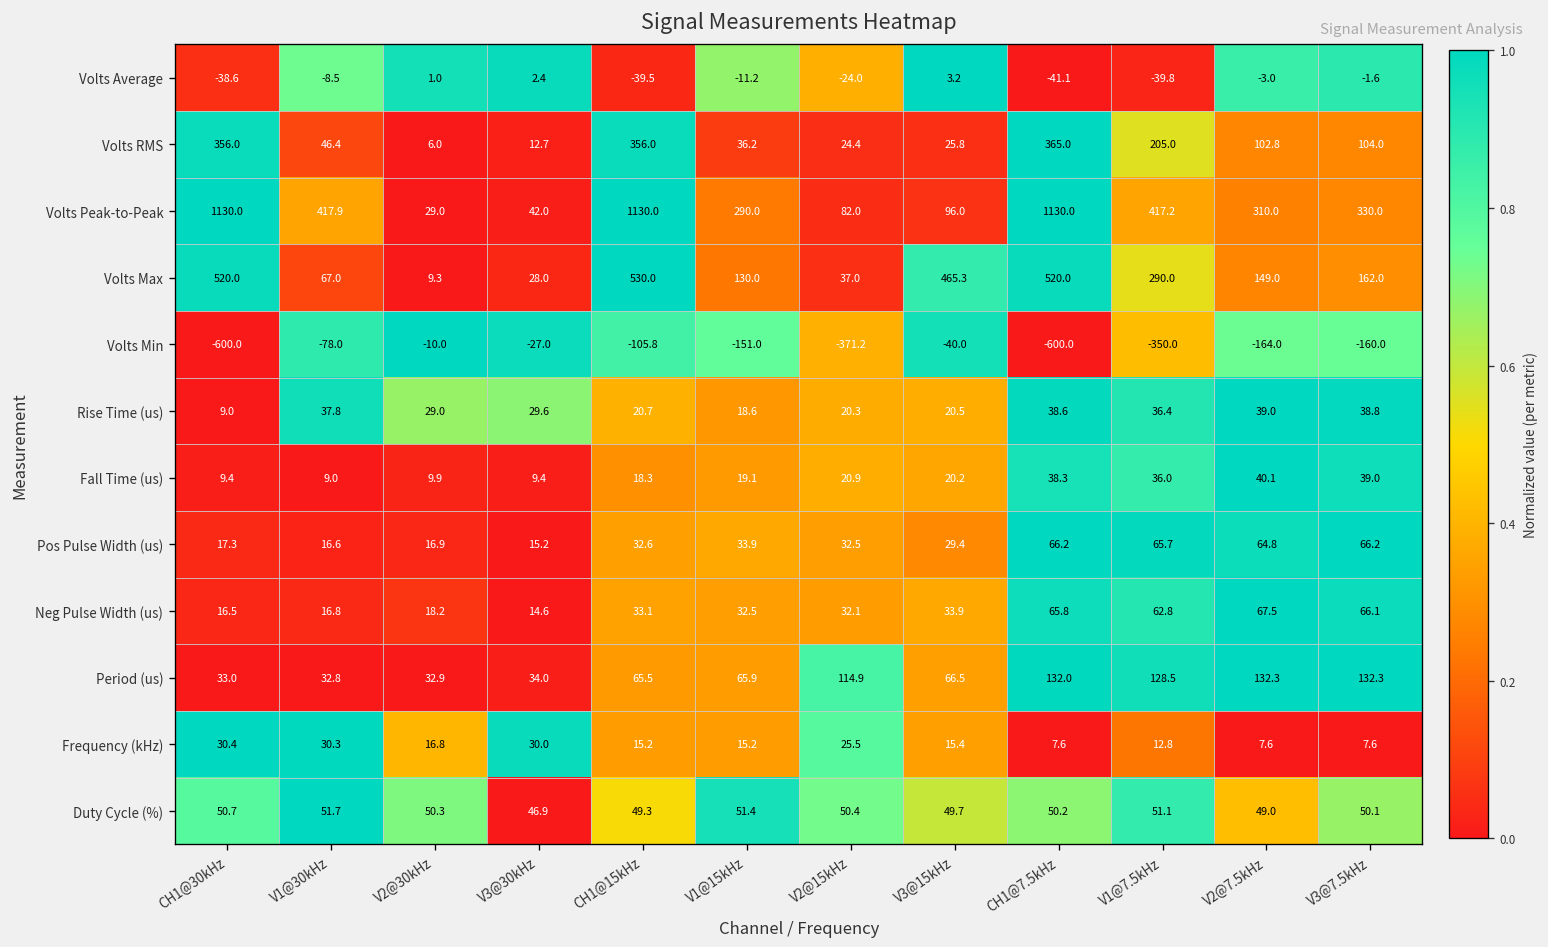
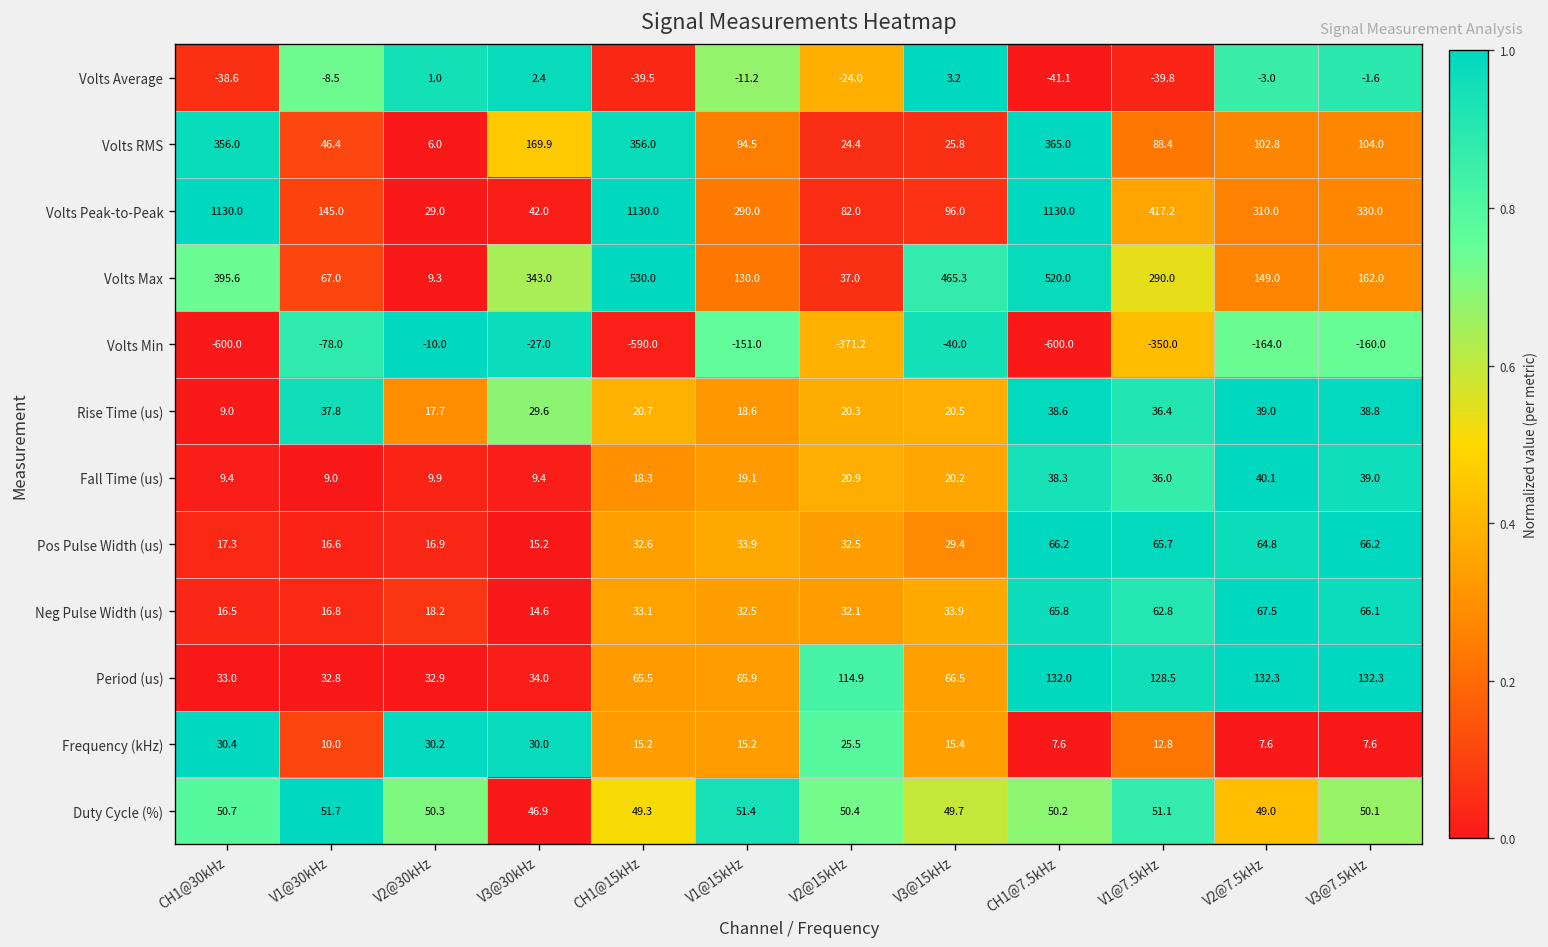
Volts RMS, V3@30kHz: 12.7 -> 169.9
Volts RMS, V1@15kHz: 36.2 -> 94.5
Volts RMS, V1@7.5kHz: 205.0 -> 88.4
Volts Peak-to-Peak, V1@30kHz: 417.9 -> 145.0
Volts Max, CH1@30kHz: 520.0 -> 395.6
Volts Max, V3@30kHz: 28.0 -> 343.0
Volts Min, CH1@15kHz: -105.8 -> -590.0
Rise Time (us), V2@30kHz: 29.0 -> 17.7
Frequency (kHz), V1@30kHz: 30.3 -> 10.0
Frequency (kHz), V2@30kHz: 16.8 -> 30.2
